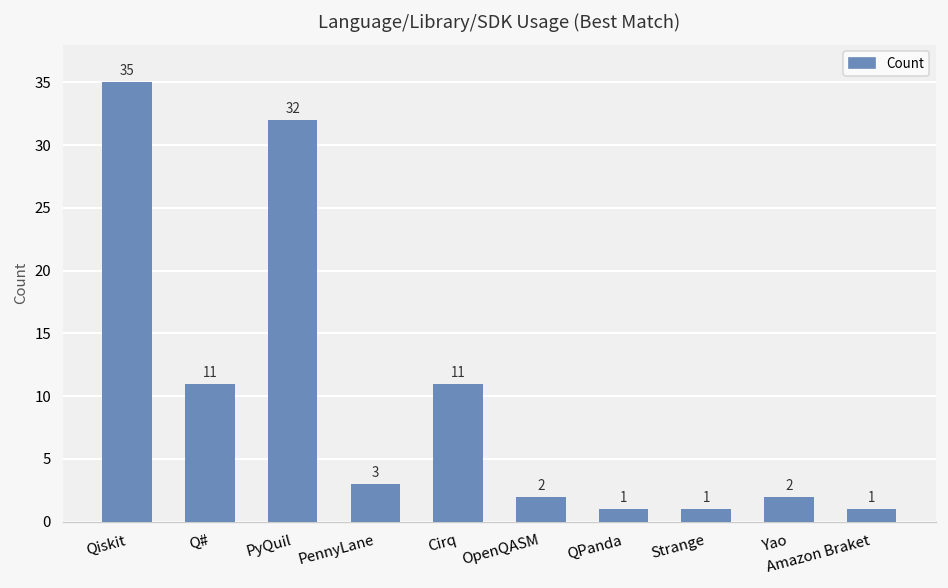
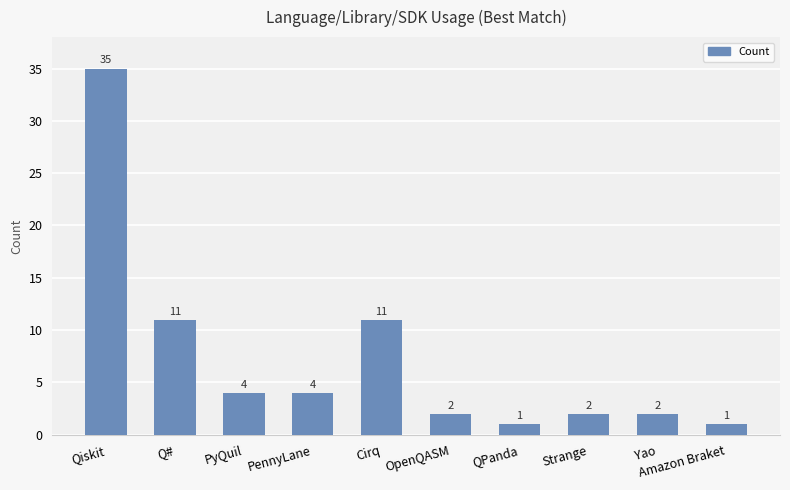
PyQuil: 32 -> 4
PennyLane: 3 -> 4
Strange: 1 -> 2
